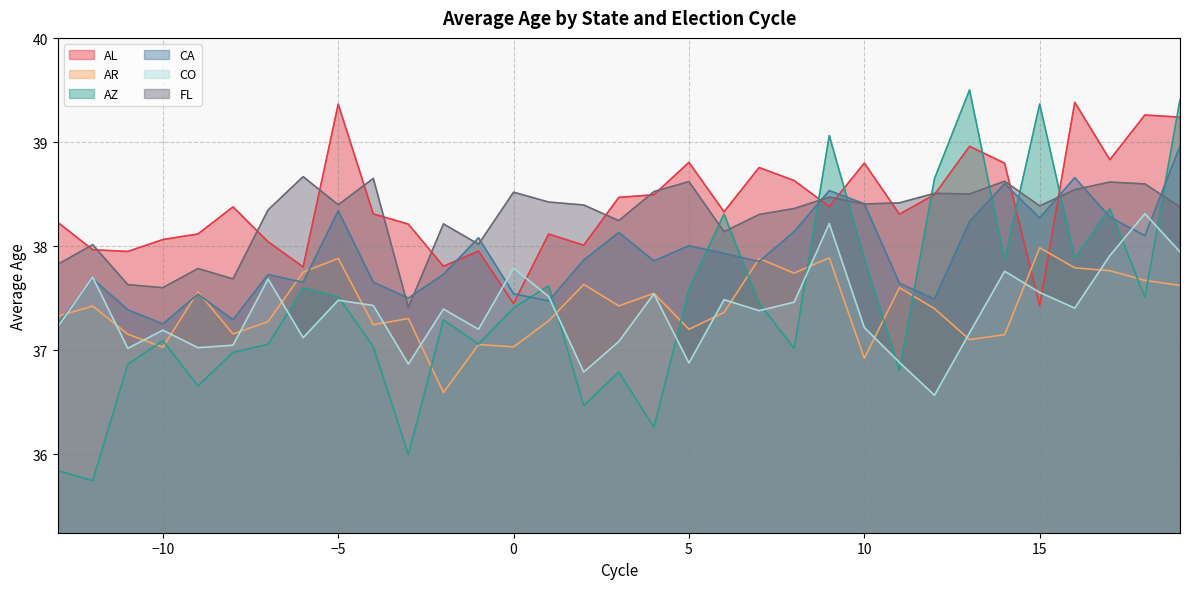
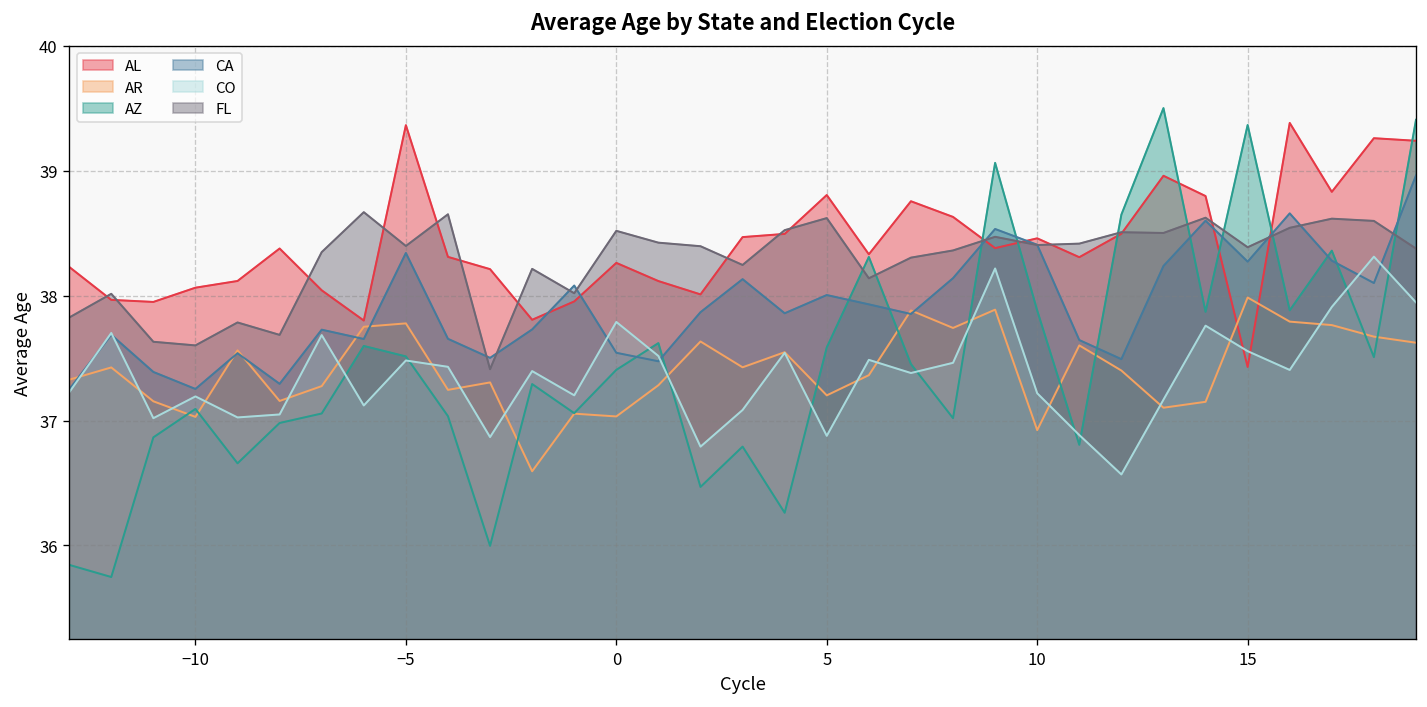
AR, −5: 37.88 -> 37.78
AL, 0: 37.45 -> 38.26
AL, 10: 38.80 -> 38.46
